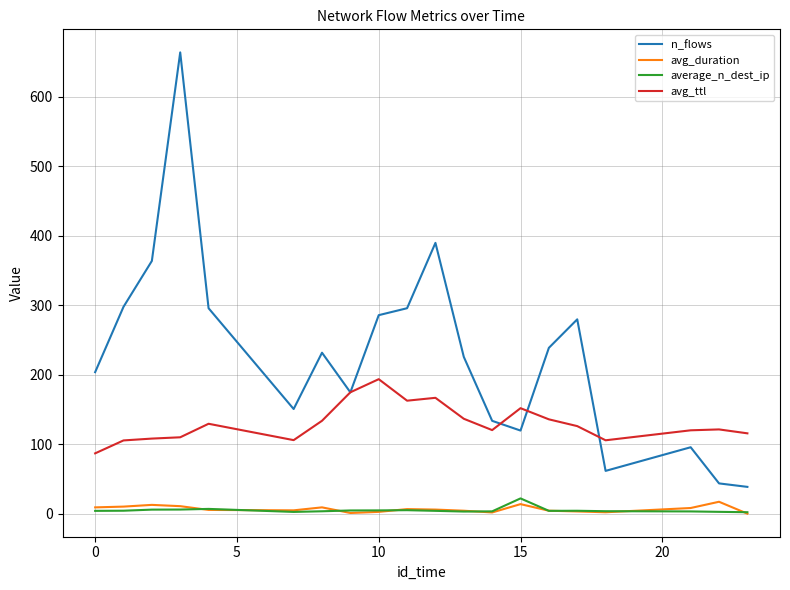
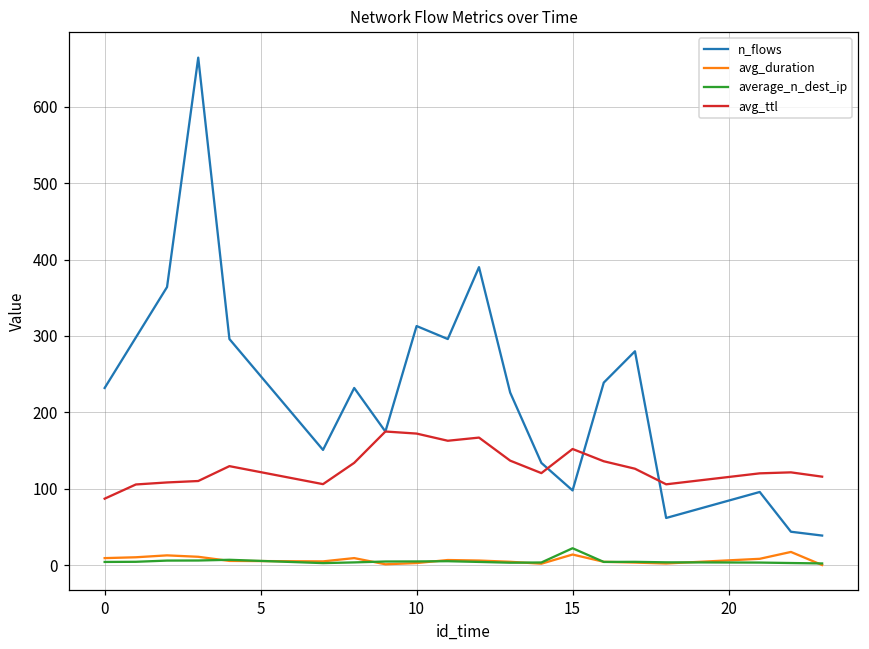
n_flows, 0: 200 -> 230
n_flows, 10: 290 -> 310
avg_ttl, 10: 190 -> 170
n_flows, 15: 120 -> 100
